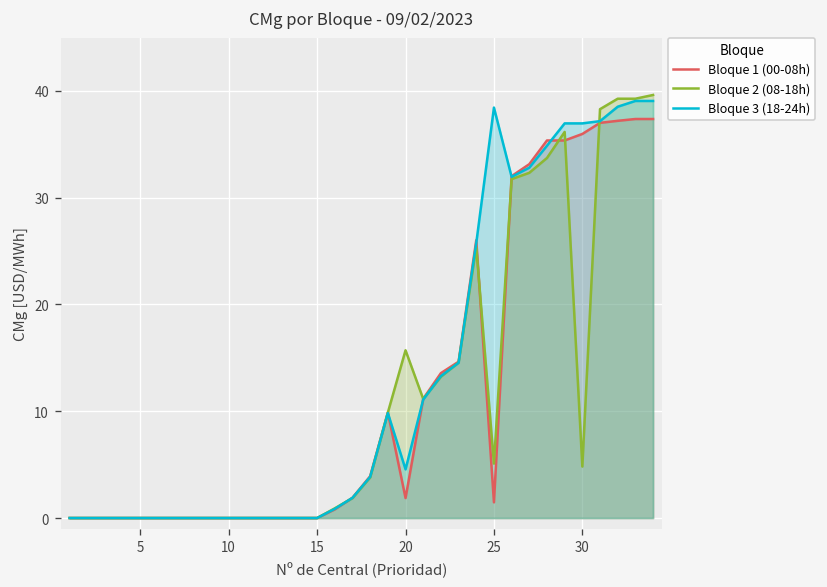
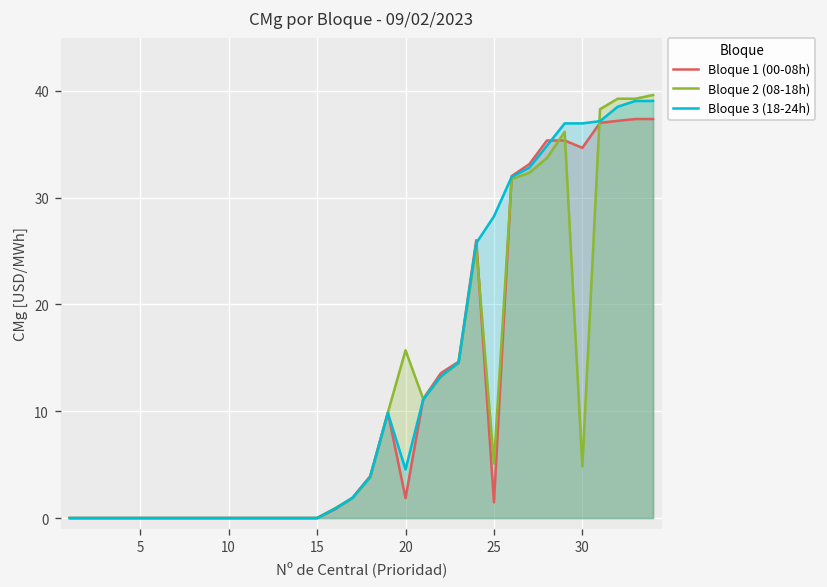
Bloque 3 (18-24h), 25: 38 -> 28
Bloque 1 (00-08h), 30: 36 -> 35
